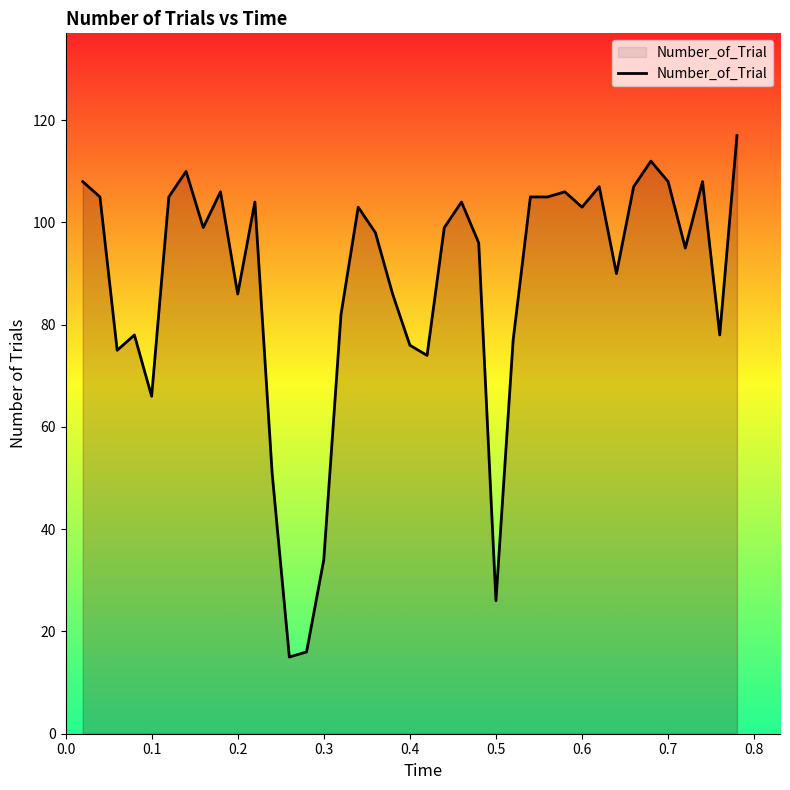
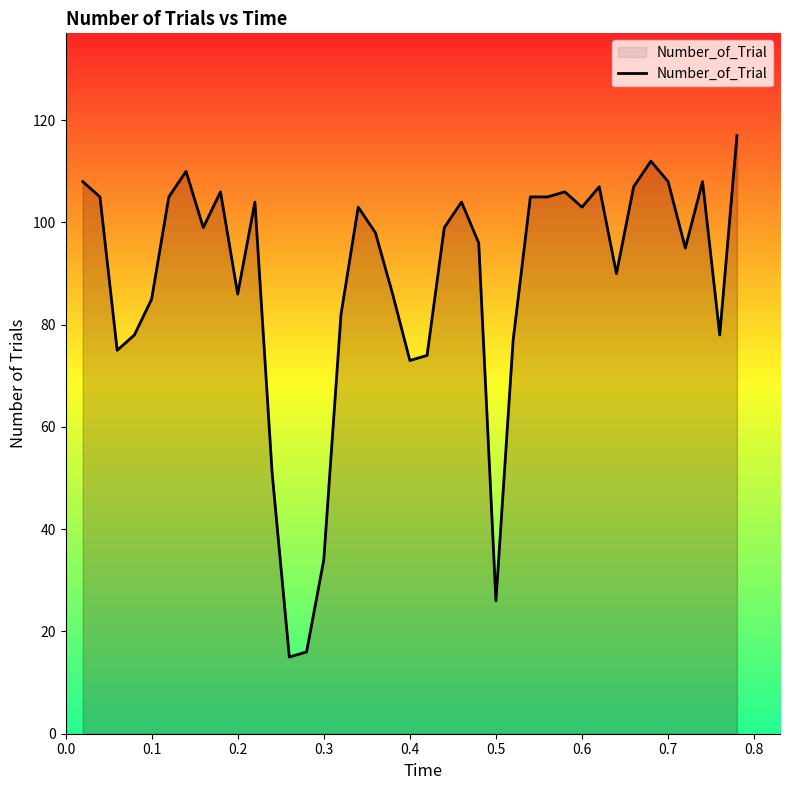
0.1: 66 -> 85
0.4: 76 -> 73
